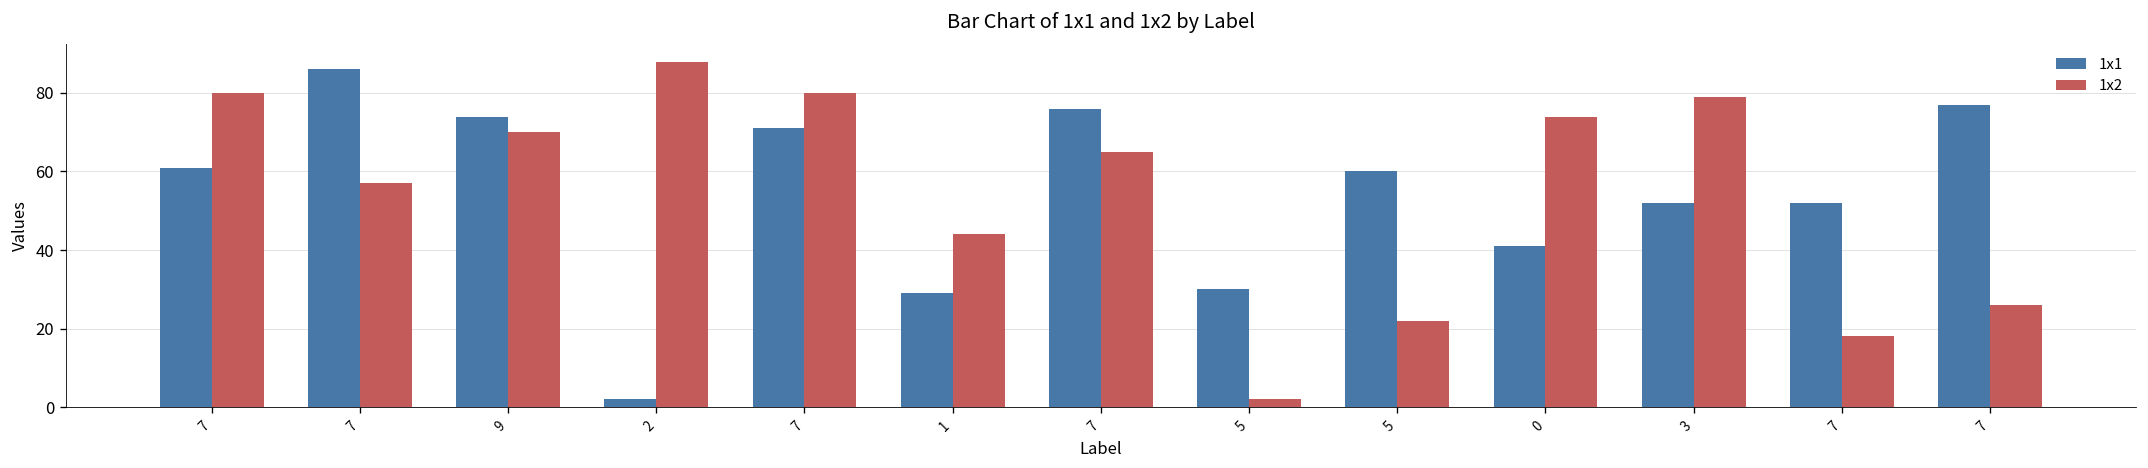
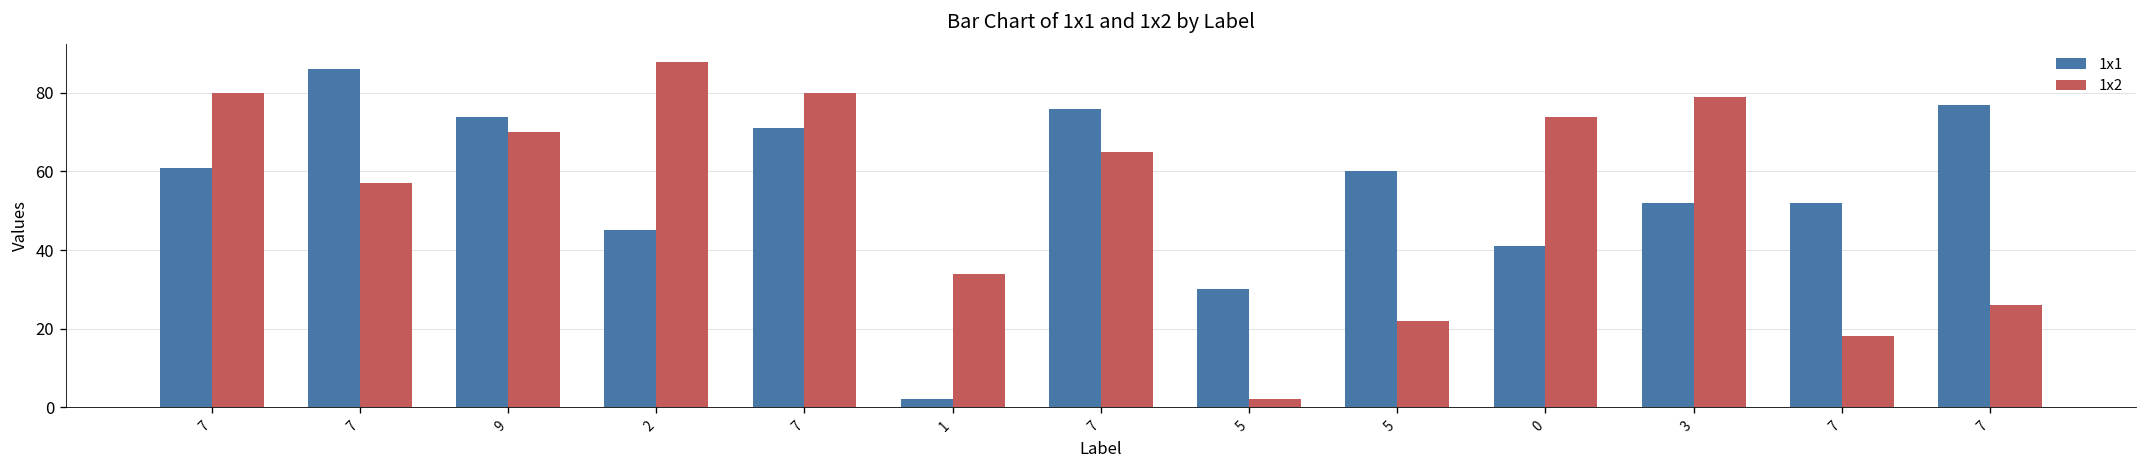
1x1, 2: 2 -> 45
1x1, 1: 29 -> 2
1x2, 1: 44 -> 34
